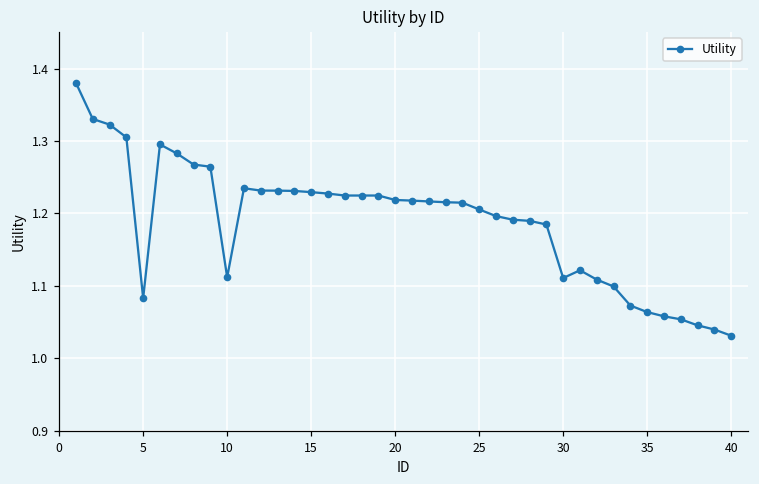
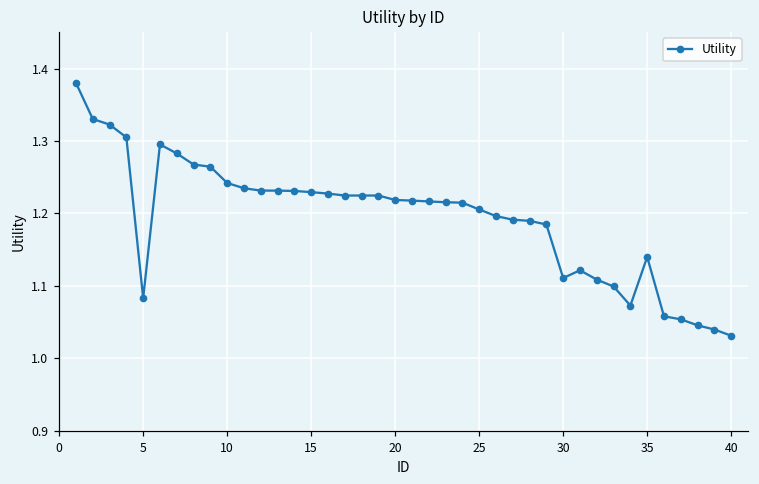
10: 1.11 -> 1.24
35: 1.06 -> 1.14
